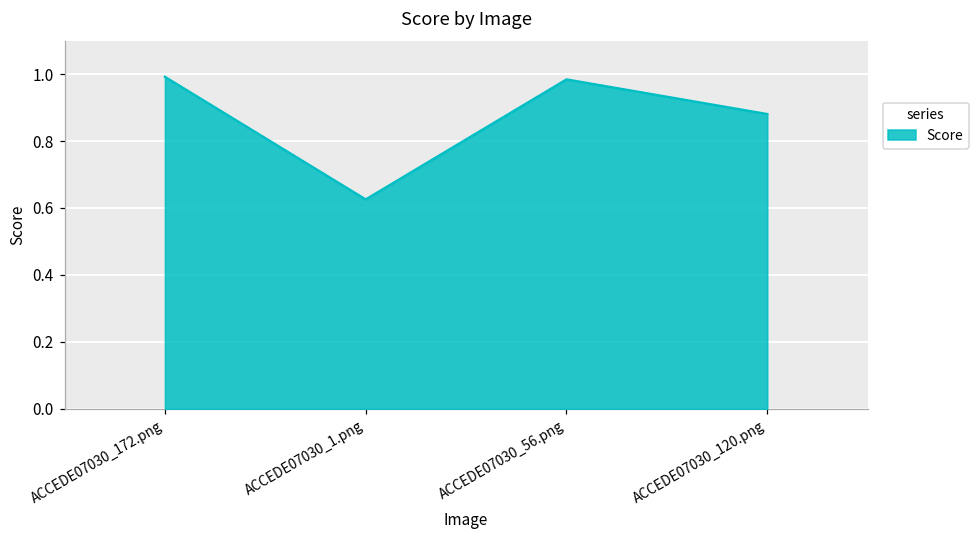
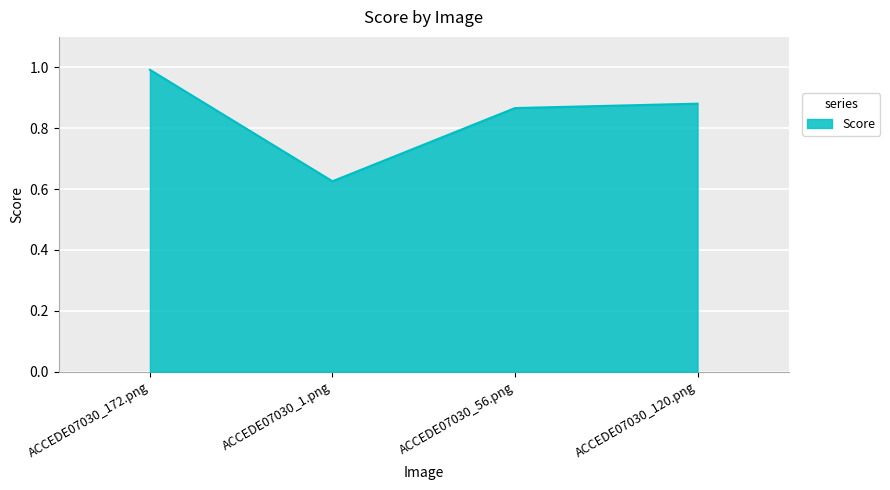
ACCEDE07030_56.png: 0.98 -> 0.87
